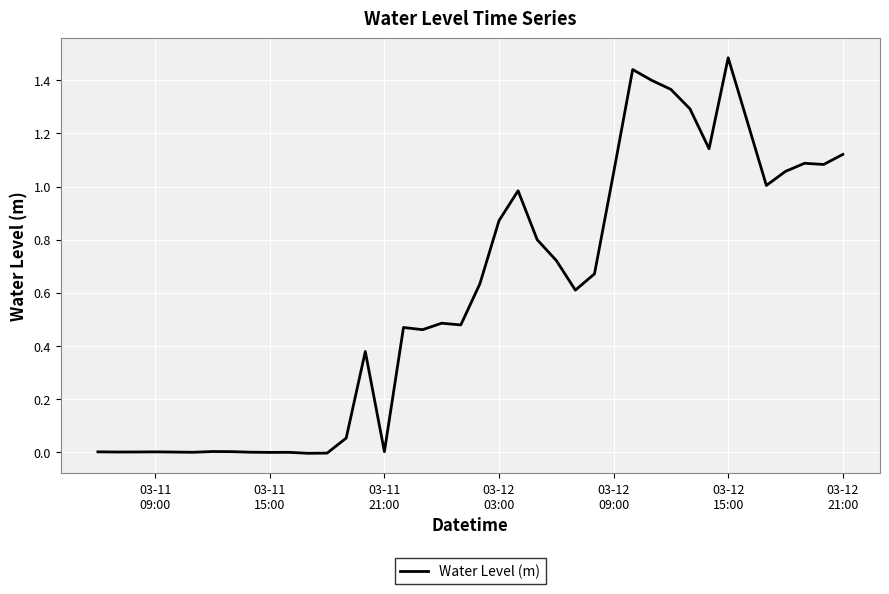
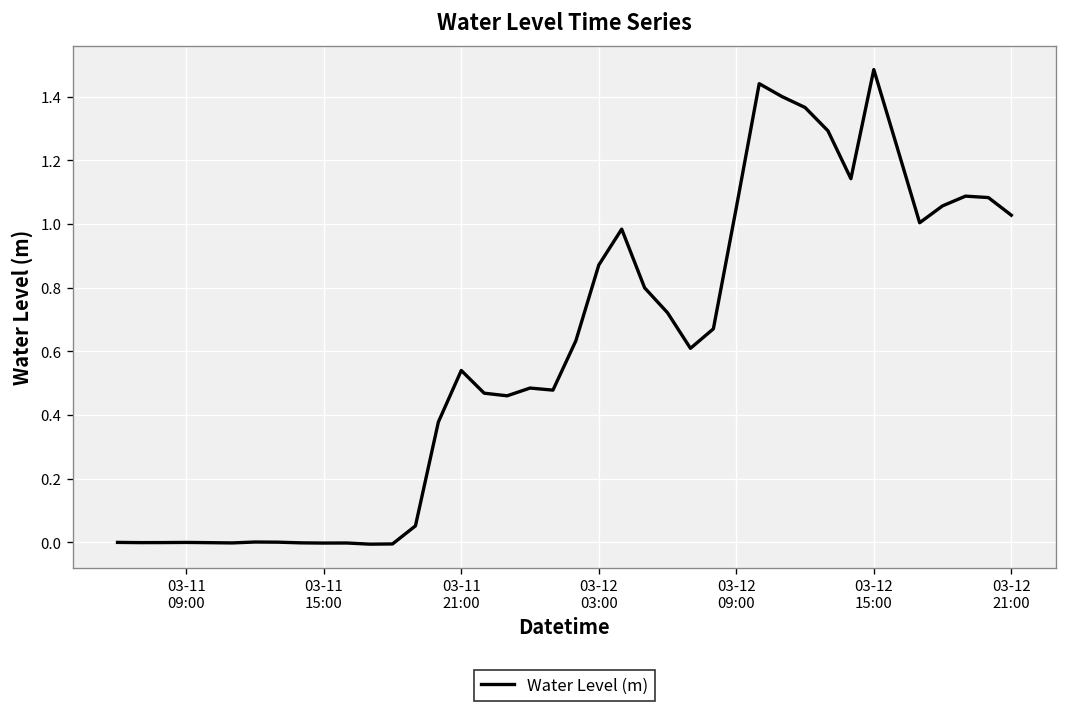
03-11 21:00: 0.00 -> 0.54
03-12 21:00: 1.12 -> 1.03
